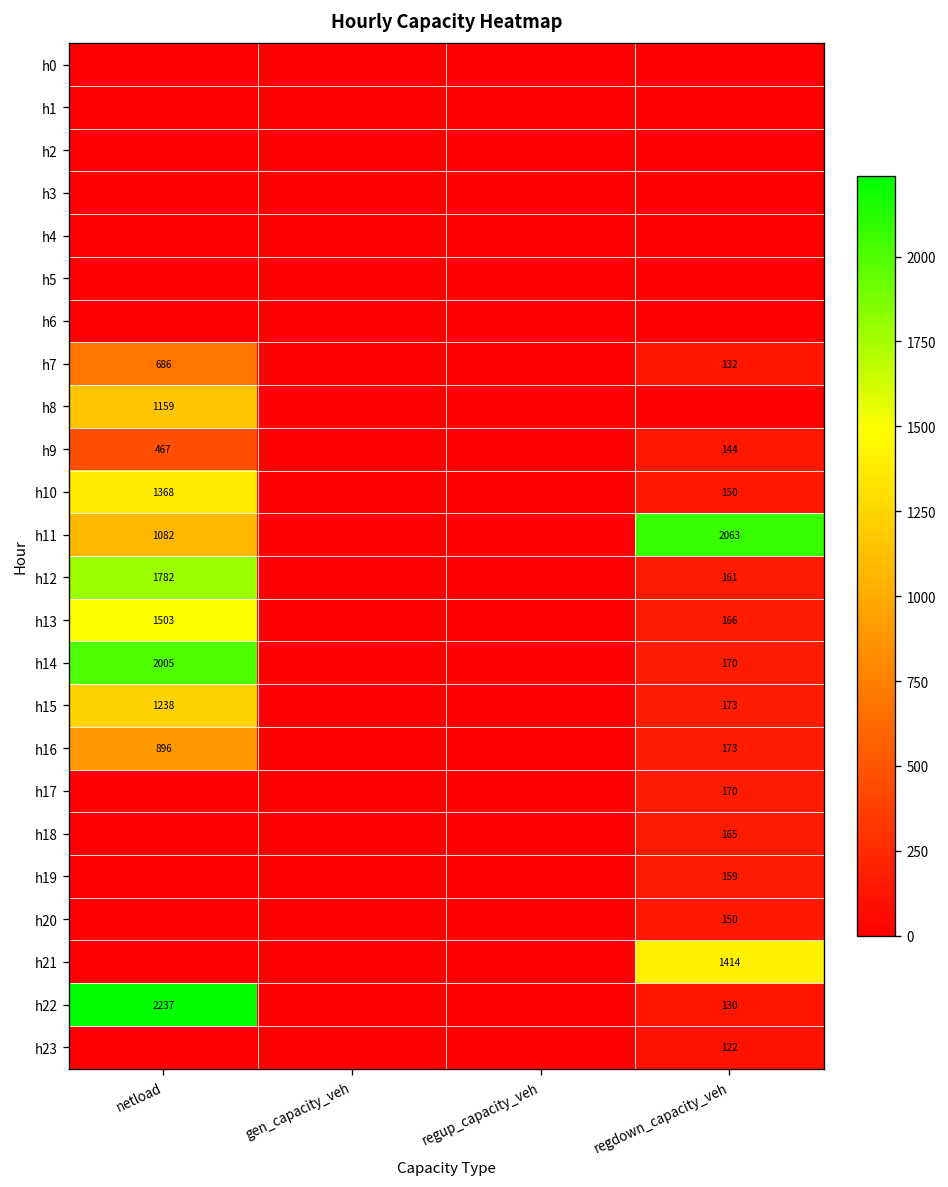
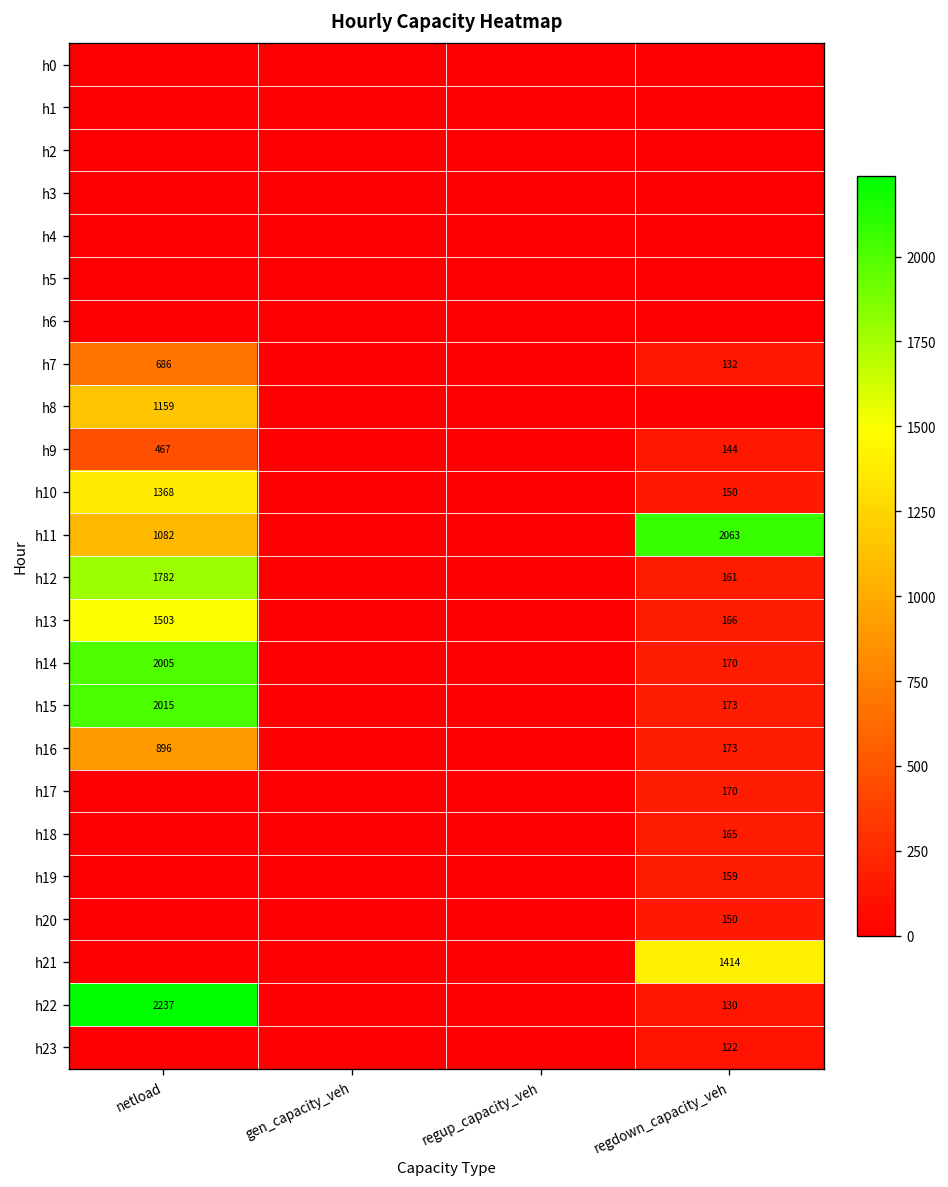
h15, netload: 1238 -> 2015
